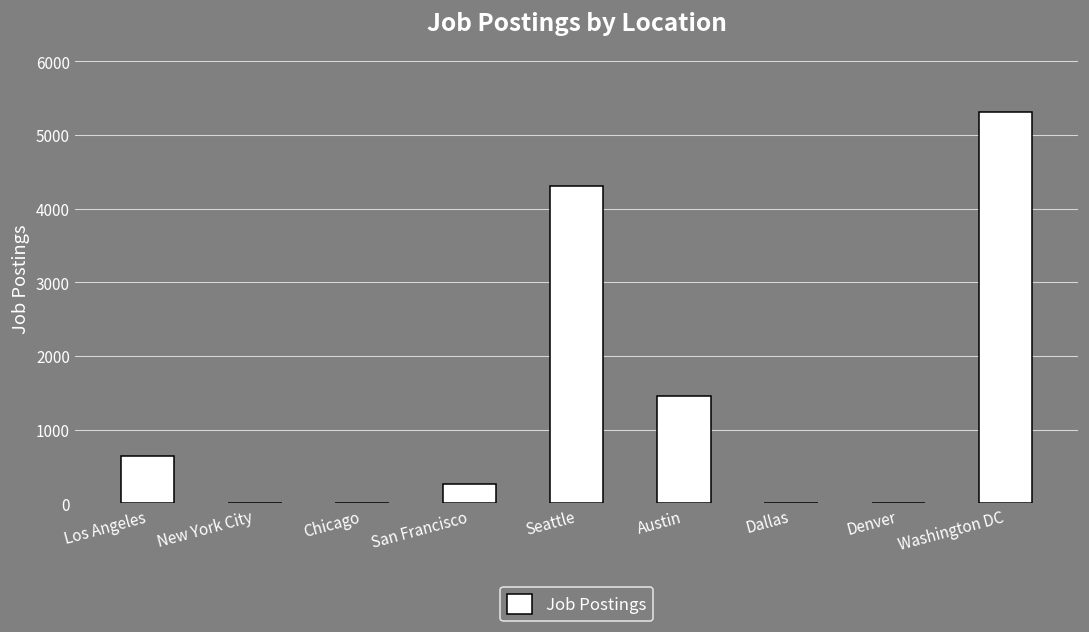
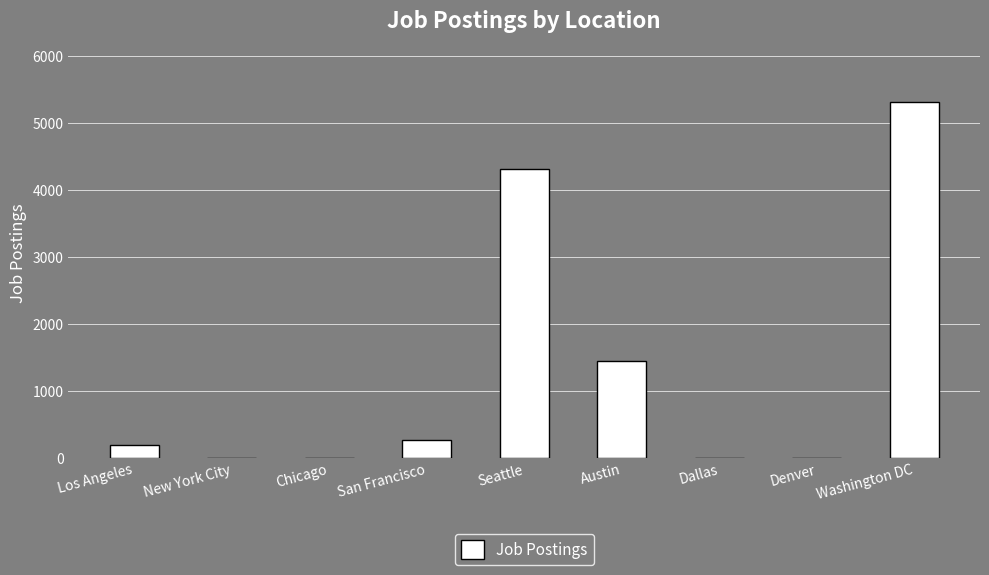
Los Angeles: 600 -> 200
